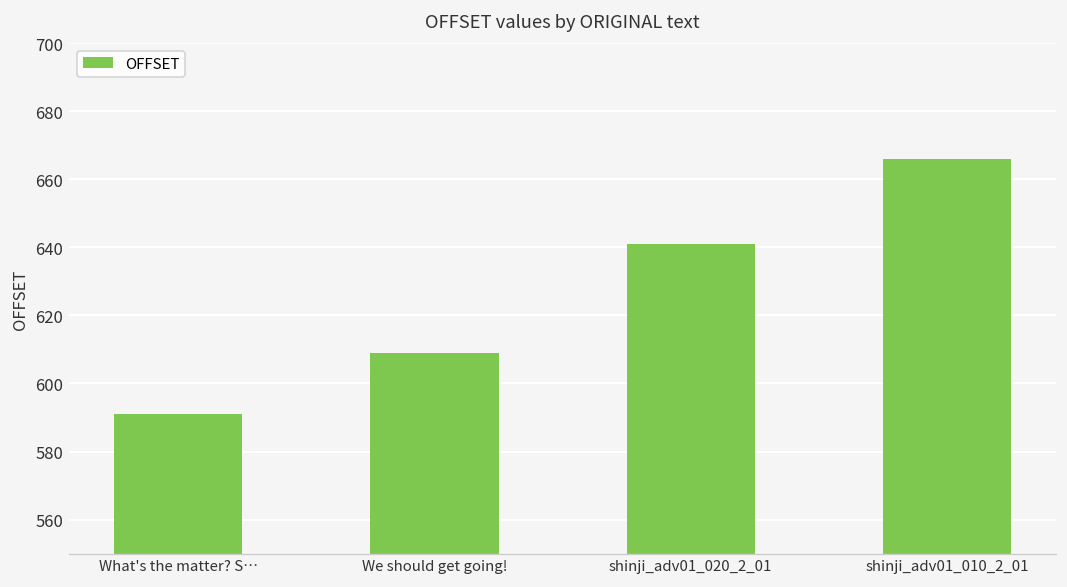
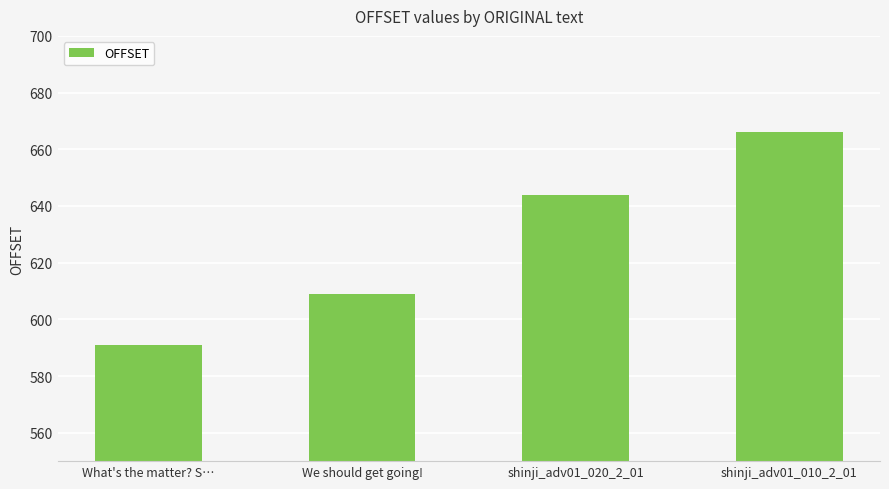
shinji_adv01_020_2_01: 641 -> 644
